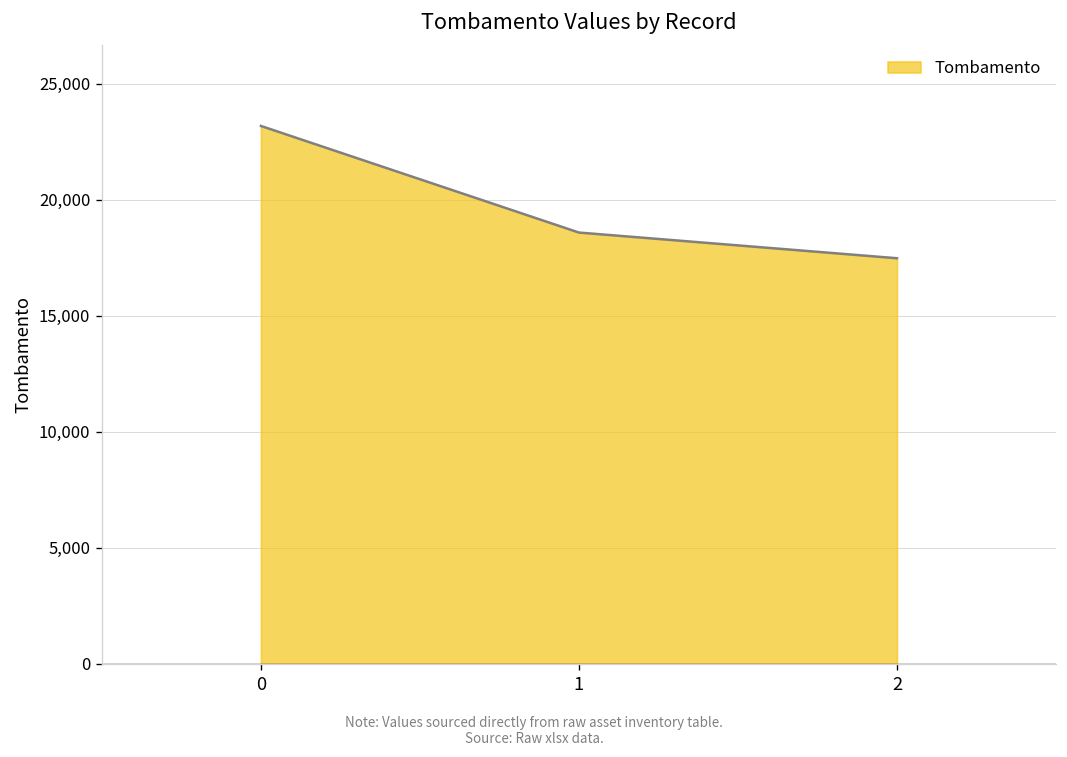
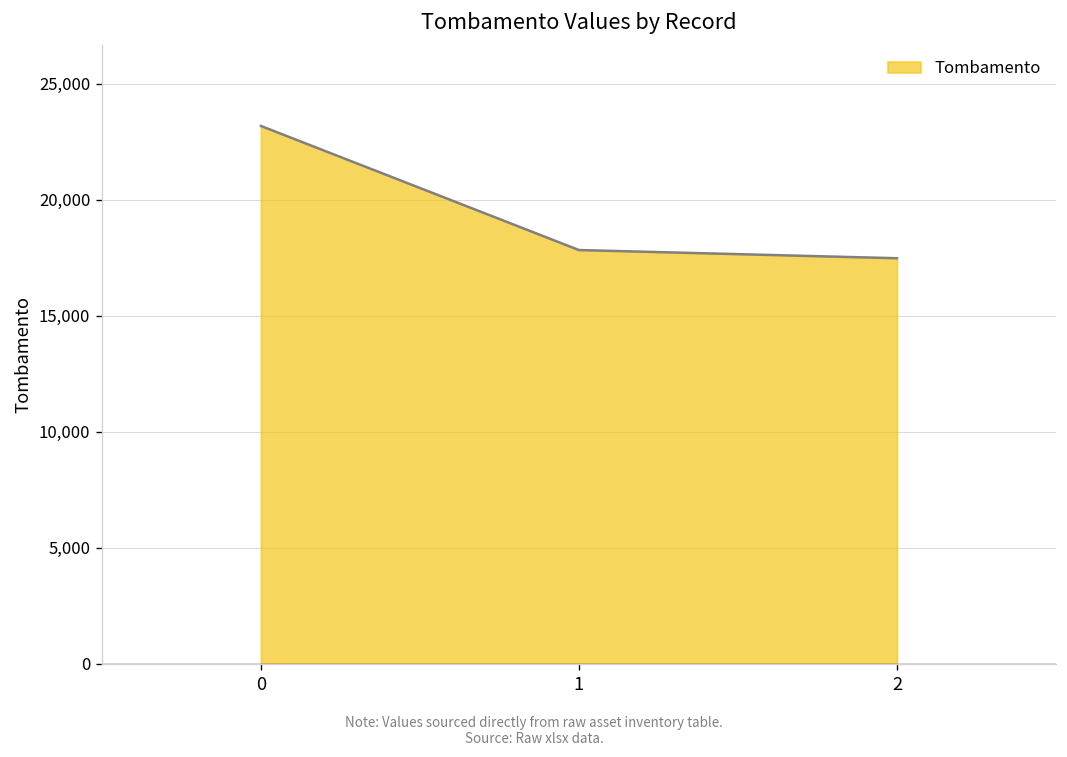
1: 18,600 -> 17,800
